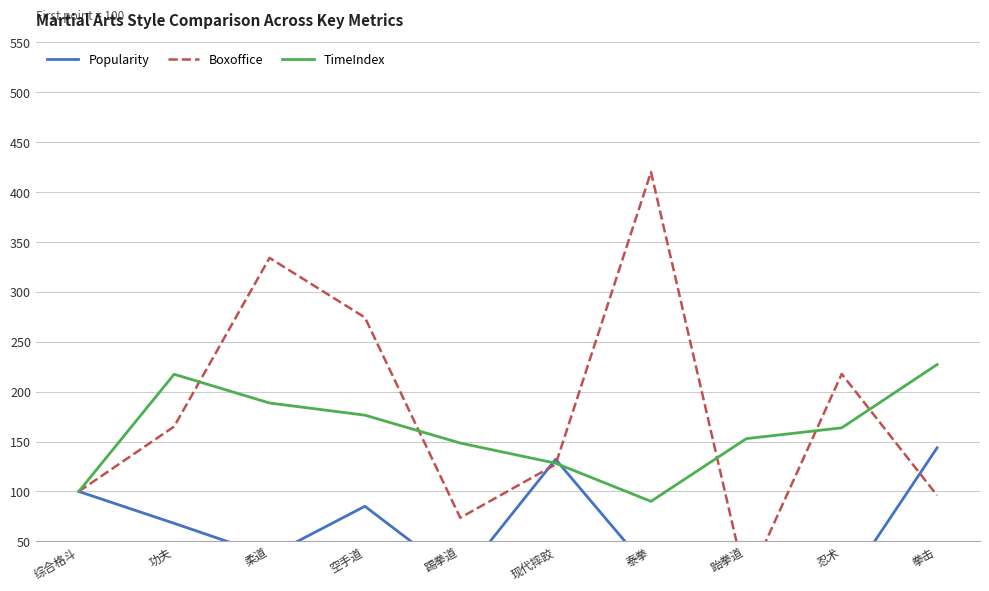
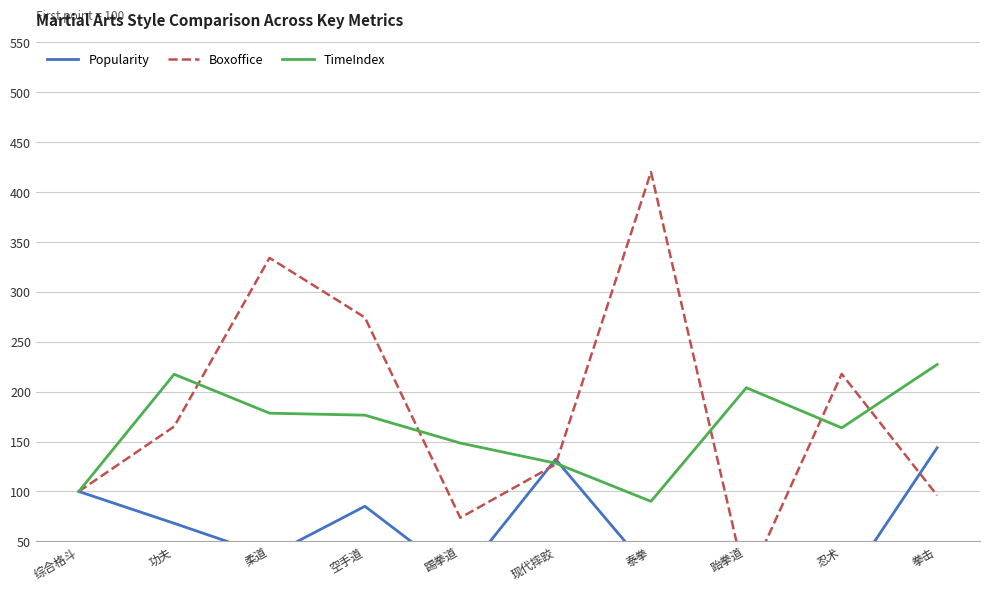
TimeIndex, 柔道: 190 -> 180
TimeIndex, 跆拳道: 150 -> 200
